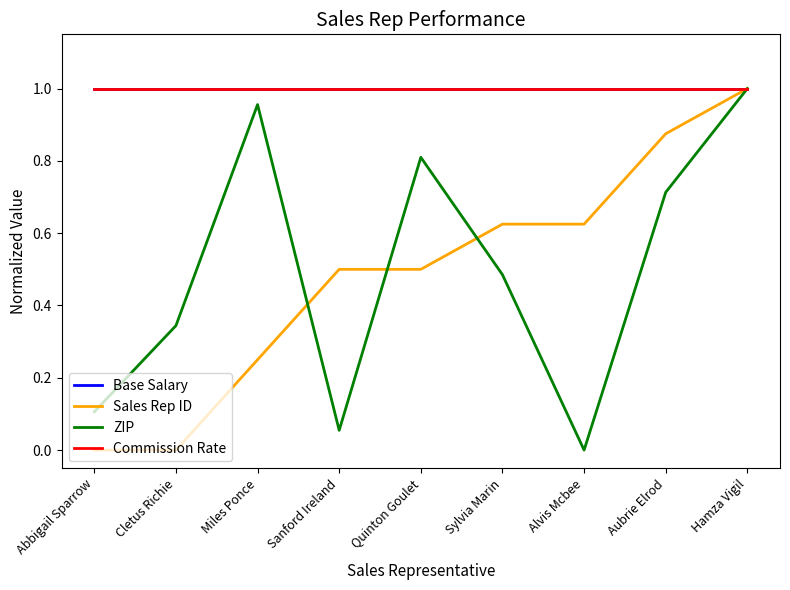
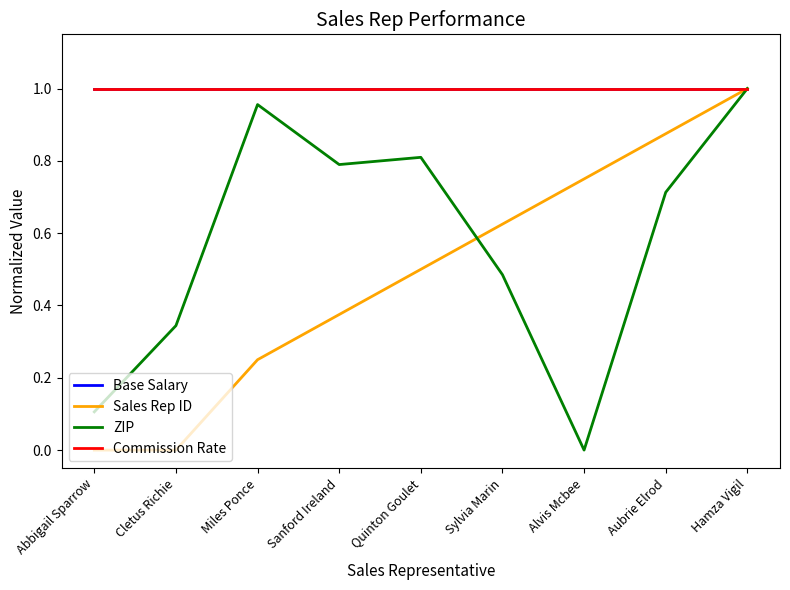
Sales Rep ID, Sanford Ireland: 0.50 -> 0.38
ZIP, Sanford Ireland: 0.05 -> 0.79
Sales Rep ID, Alvis Mcbee: 0.63 -> 0.75
